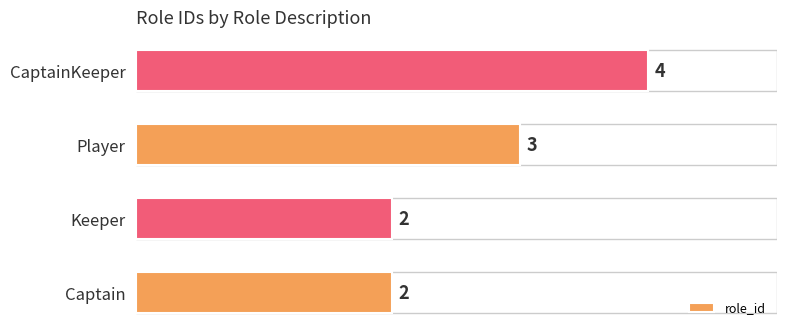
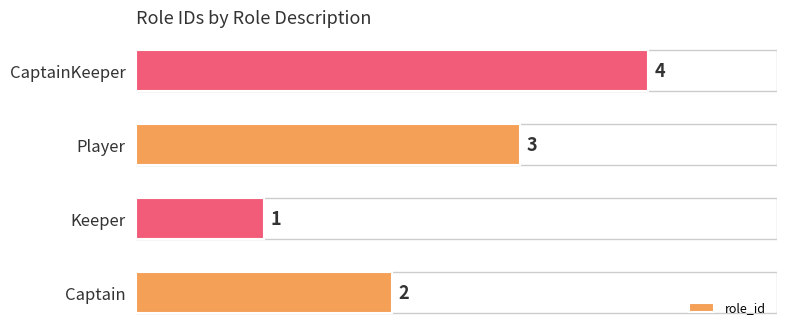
Keeper: 2 -> 1
